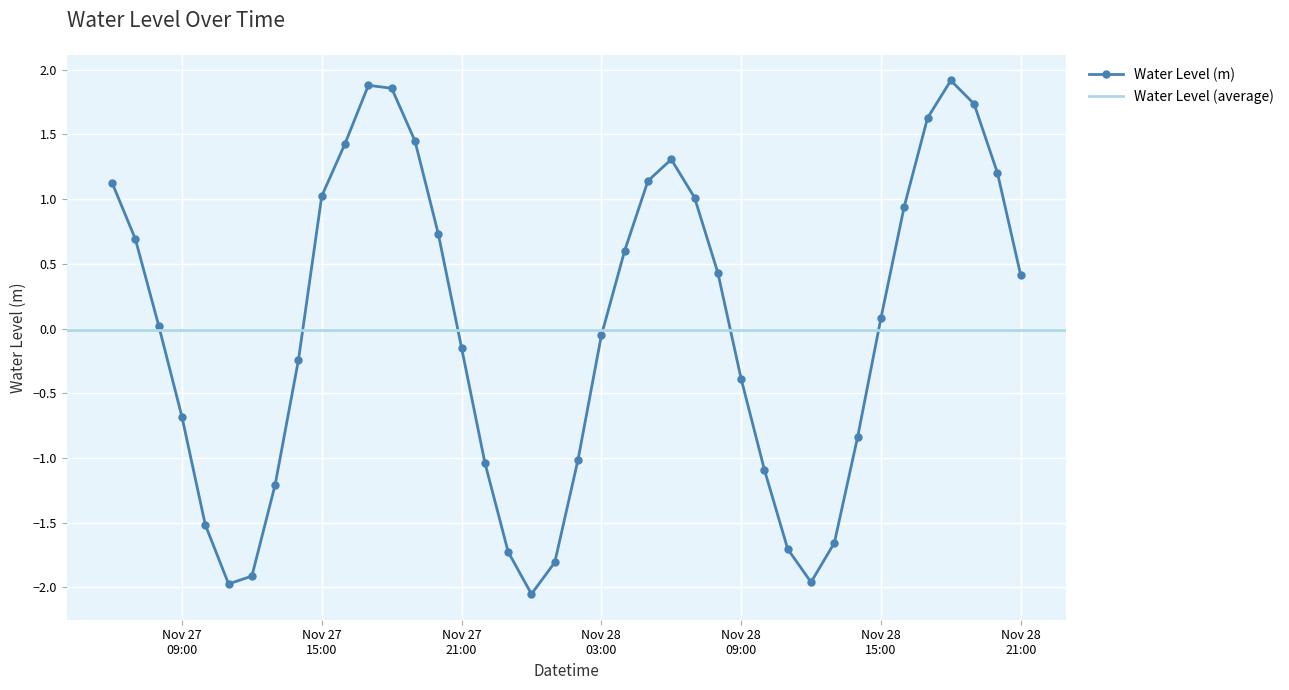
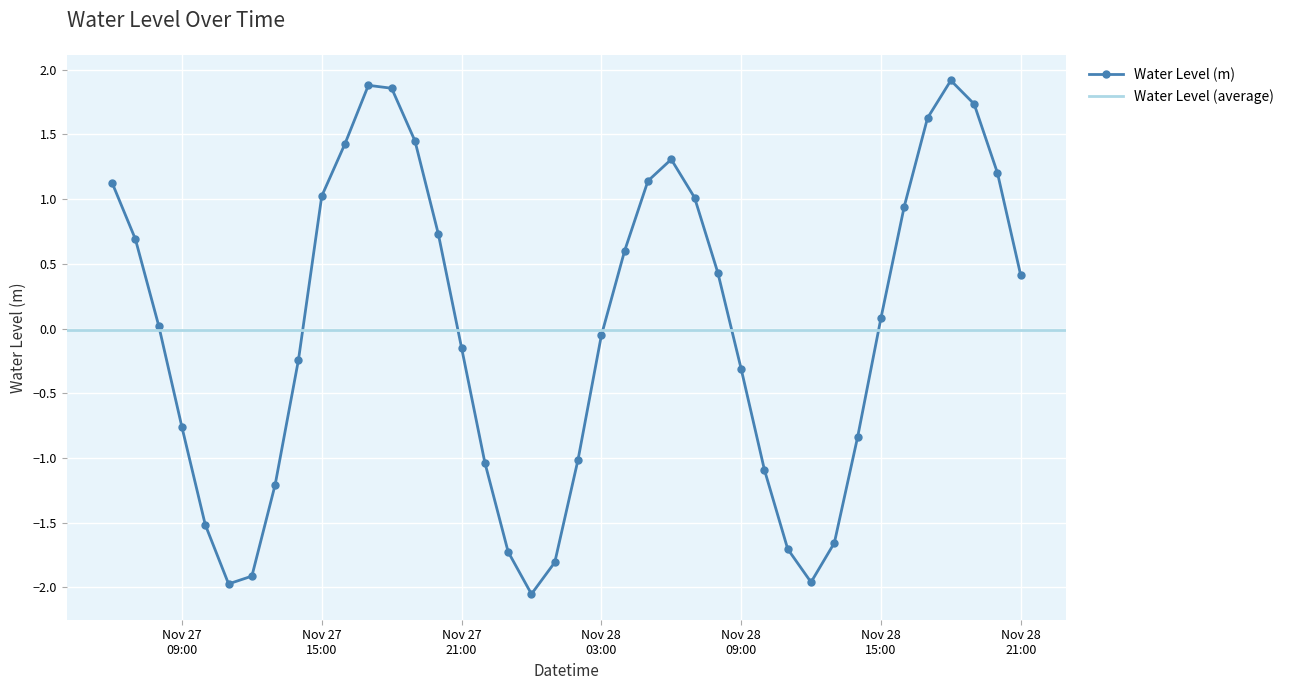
Nov 27 09:00: -0.68 -> -0.76
Nov 28 09:00: -0.39 -> -0.31
